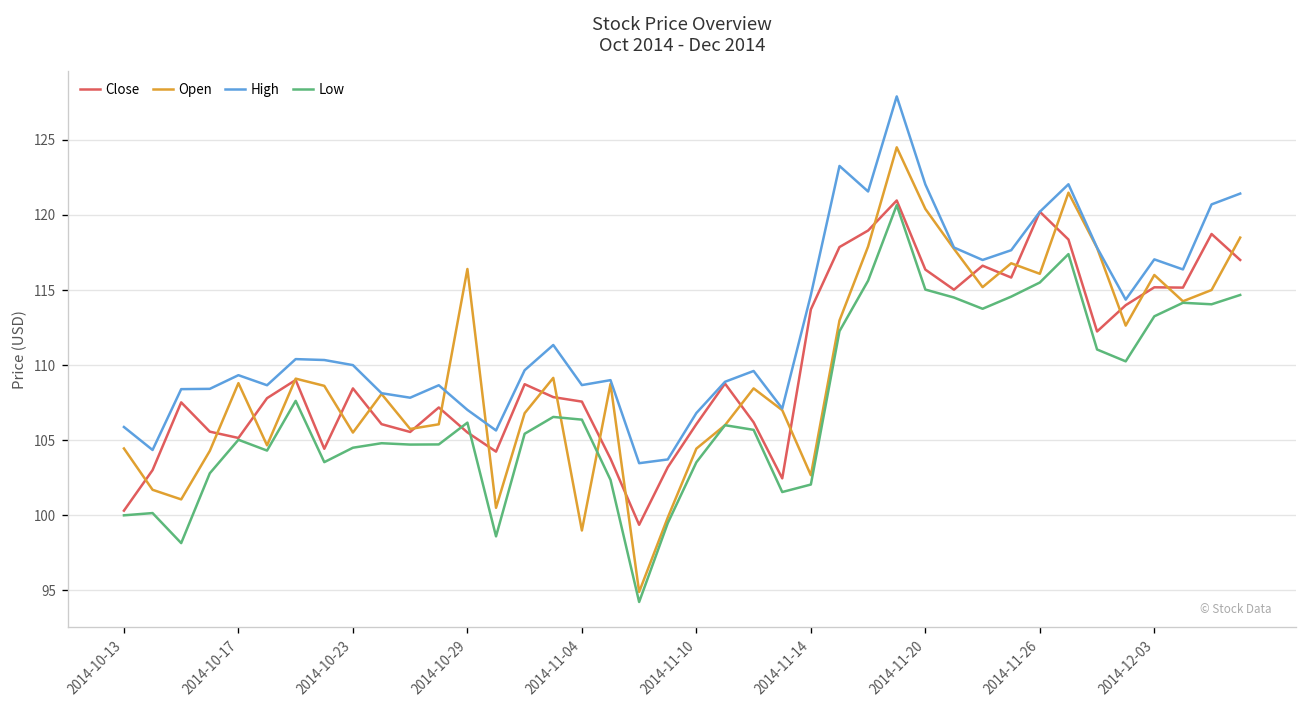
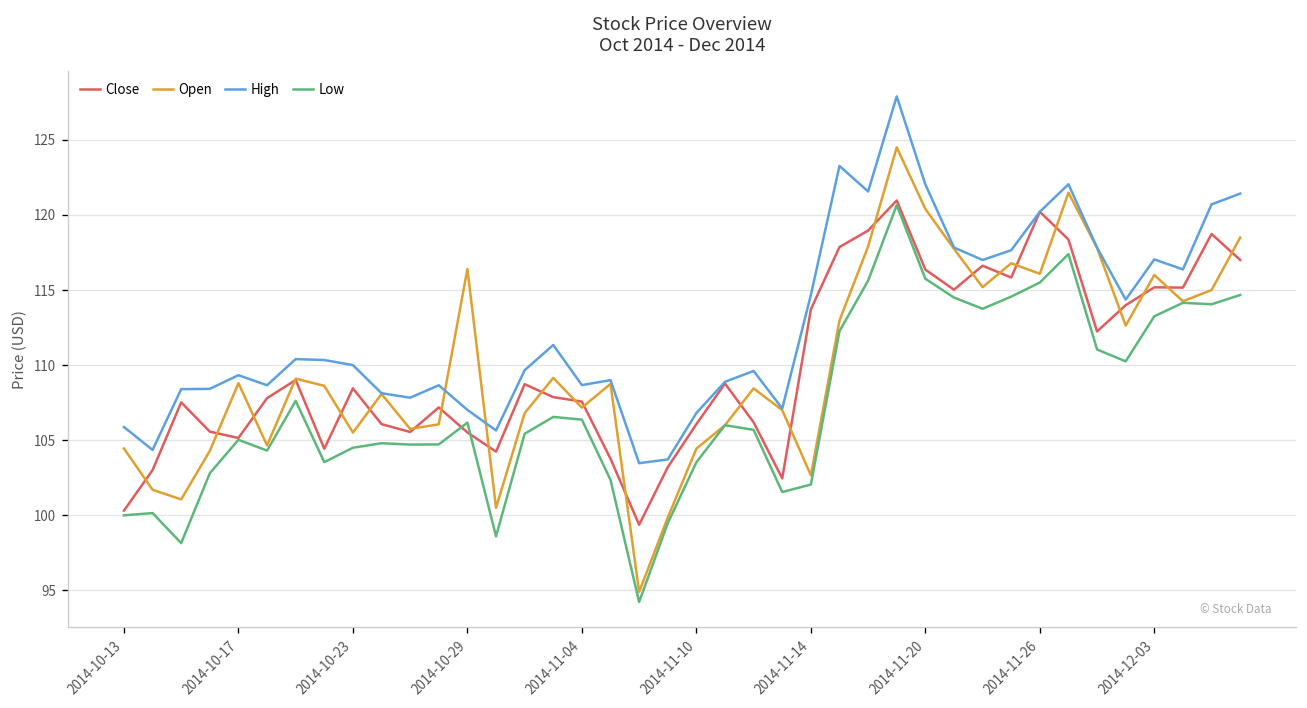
Open, 2014-11-04: 99.0 -> 107.2
Low, 2014-11-20: 115.0 -> 115.8
